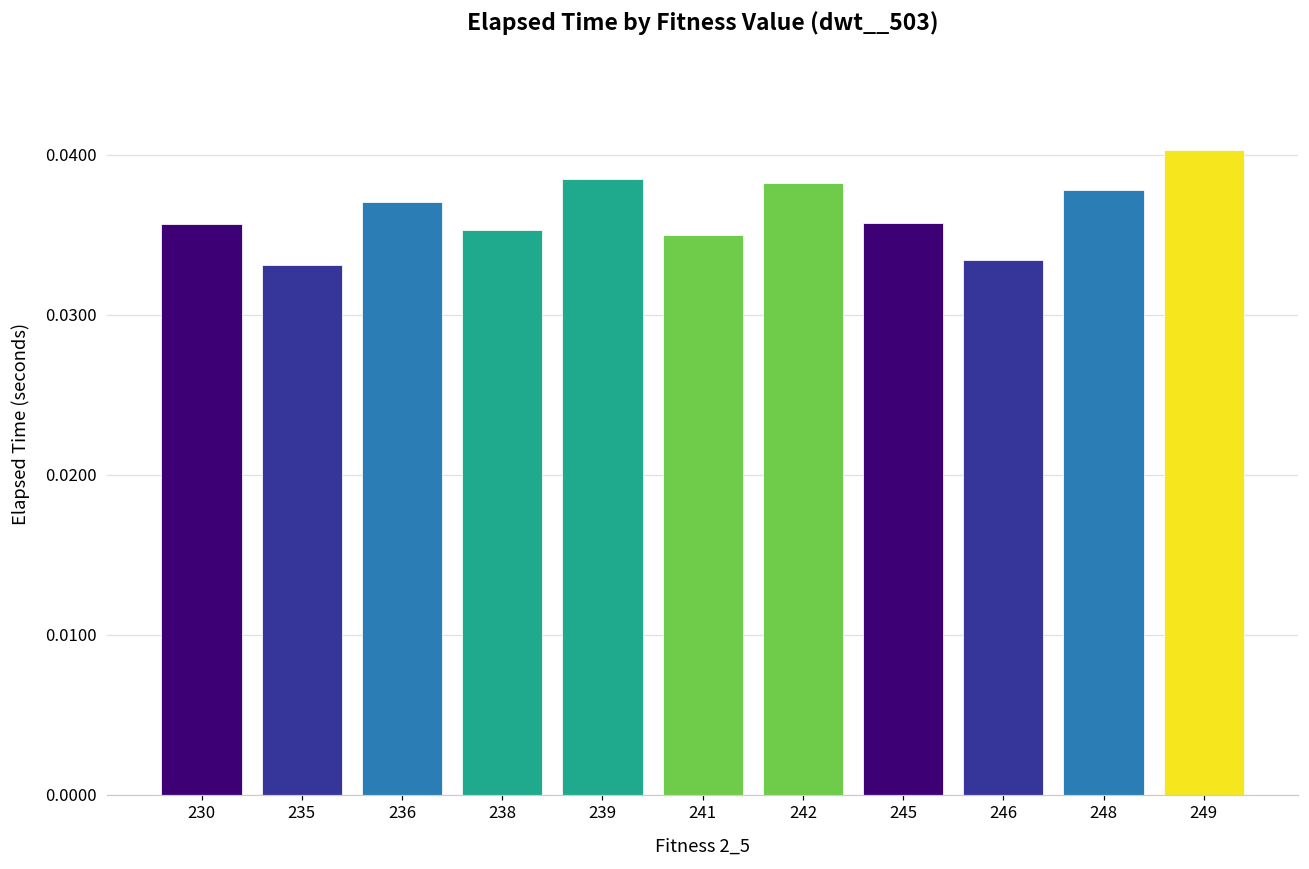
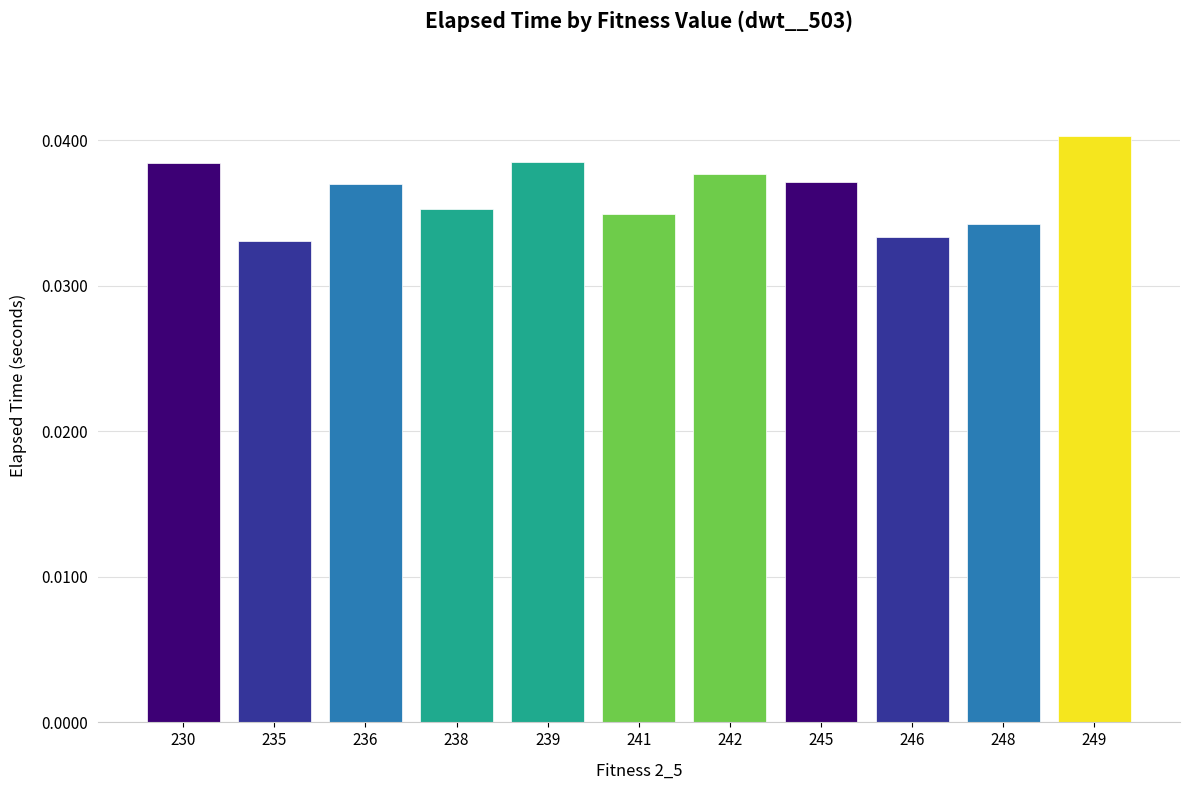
230: 0.0357 -> 0.0384
242: 0.0382 -> 0.0377
245: 0.0357 -> 0.0372
248: 0.0378 -> 0.0343
